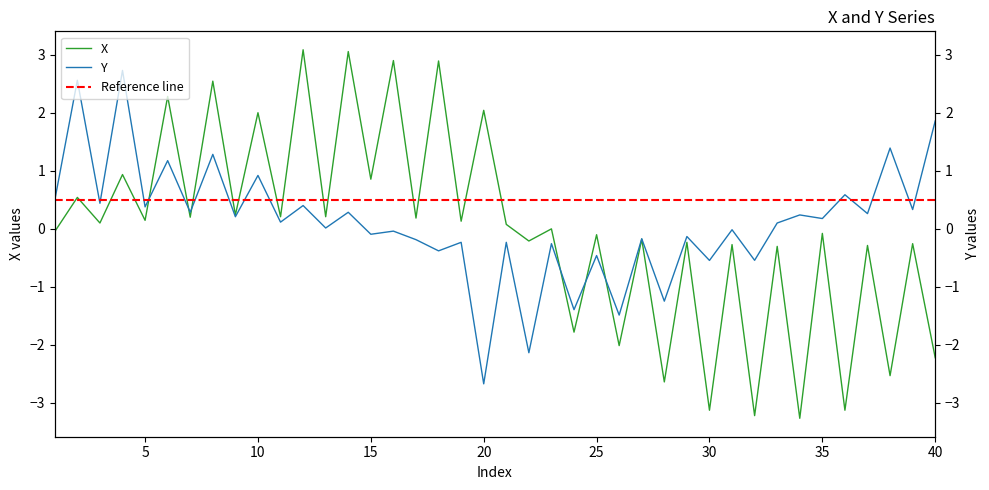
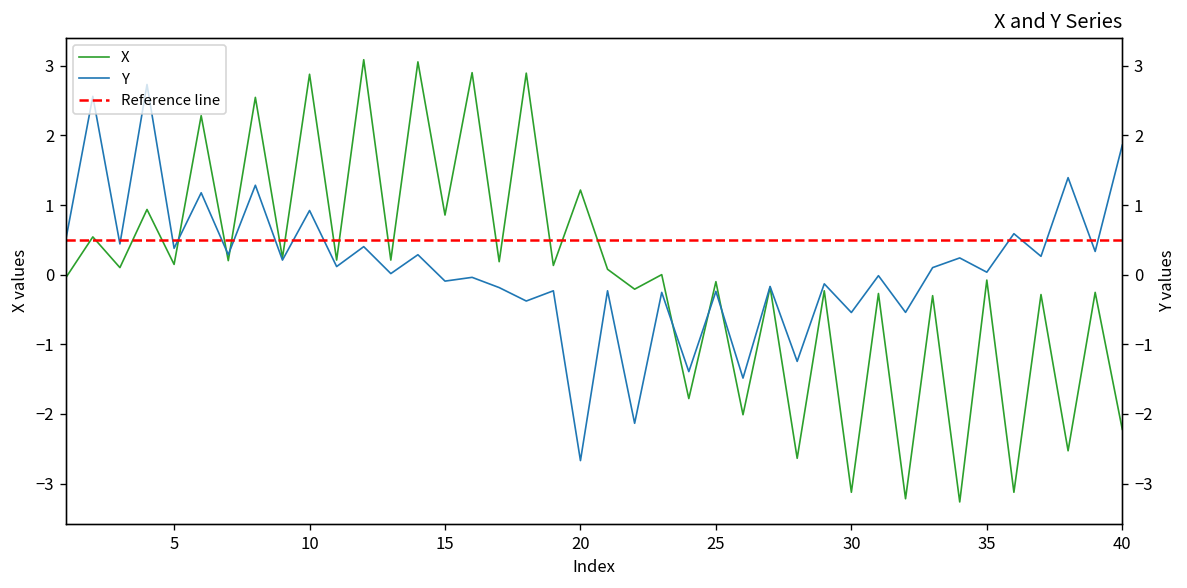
X, 10: 2.0 -> 2.9
X, 20: 2.0 -> 1.2
Y, 25: -0.5 -> -0.2
Y, 35: 0.2 -> 0.0
